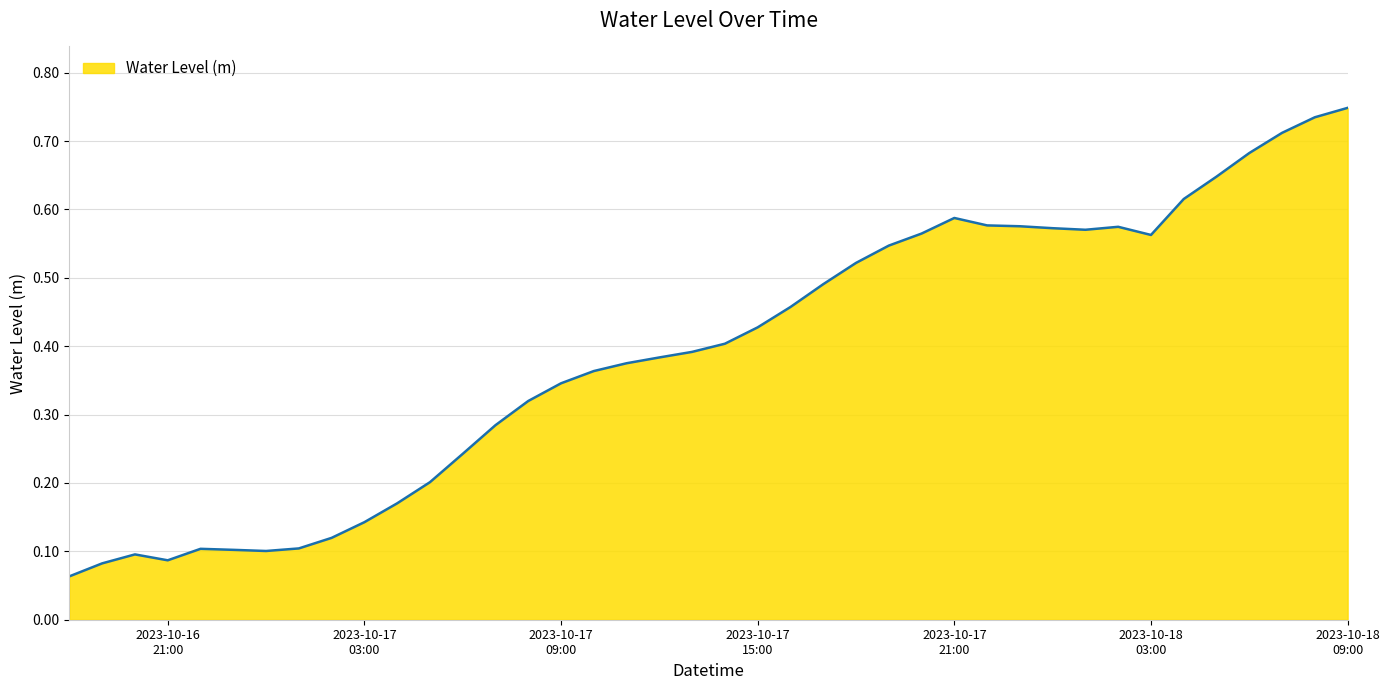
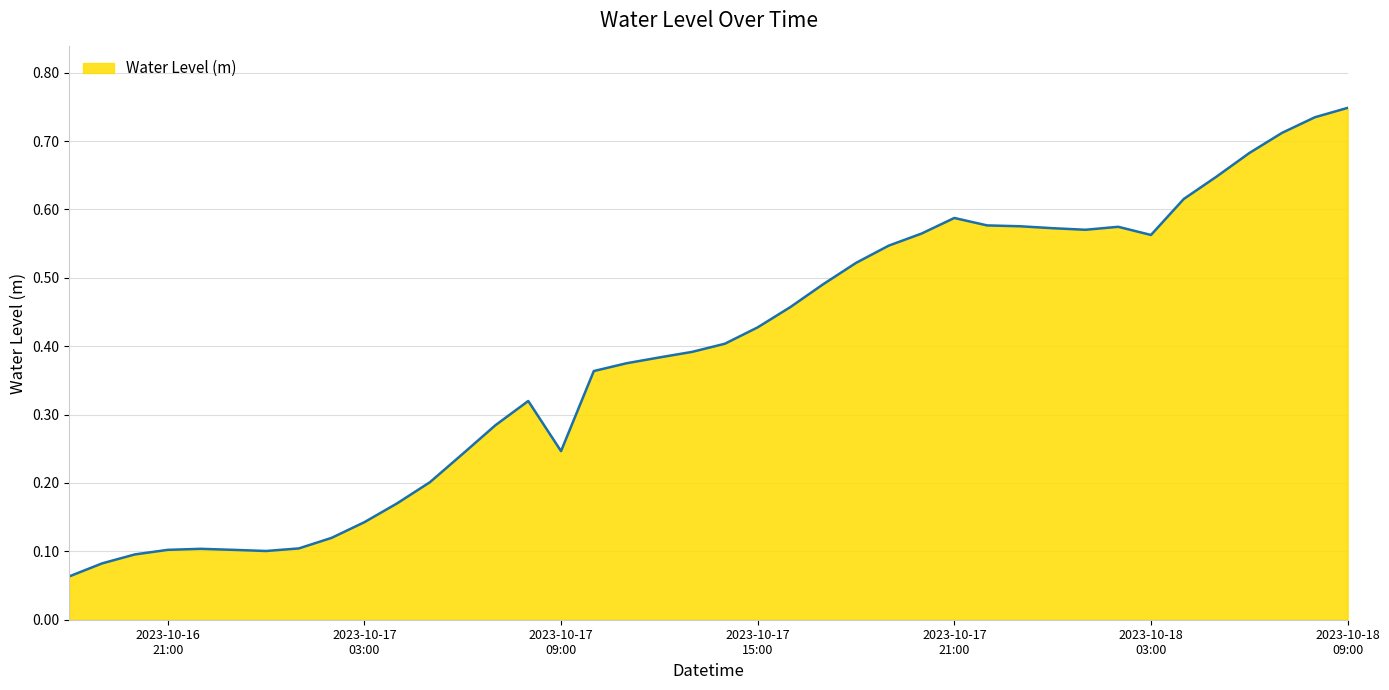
2023-10-16 21:00: 0.09 -> 0.10
2023-10-17 09:00: 0.35 -> 0.25
